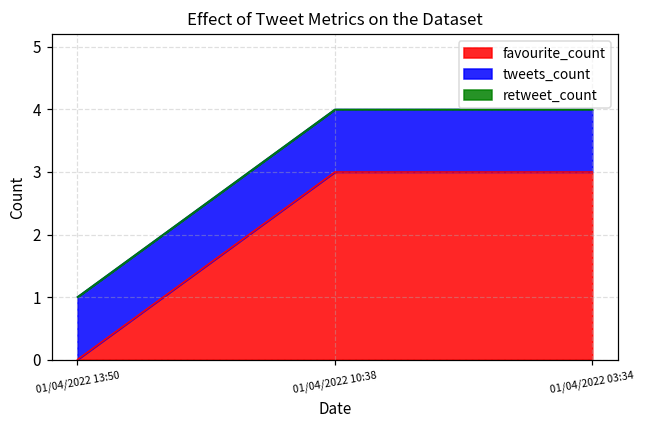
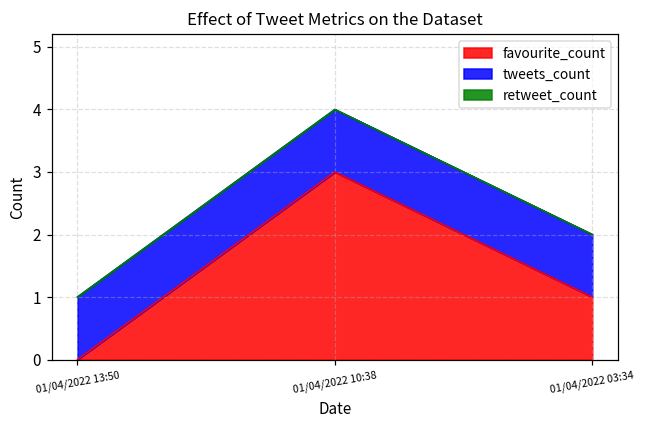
favourite_count, 01/04/2022 03:34: 3 -> 1
